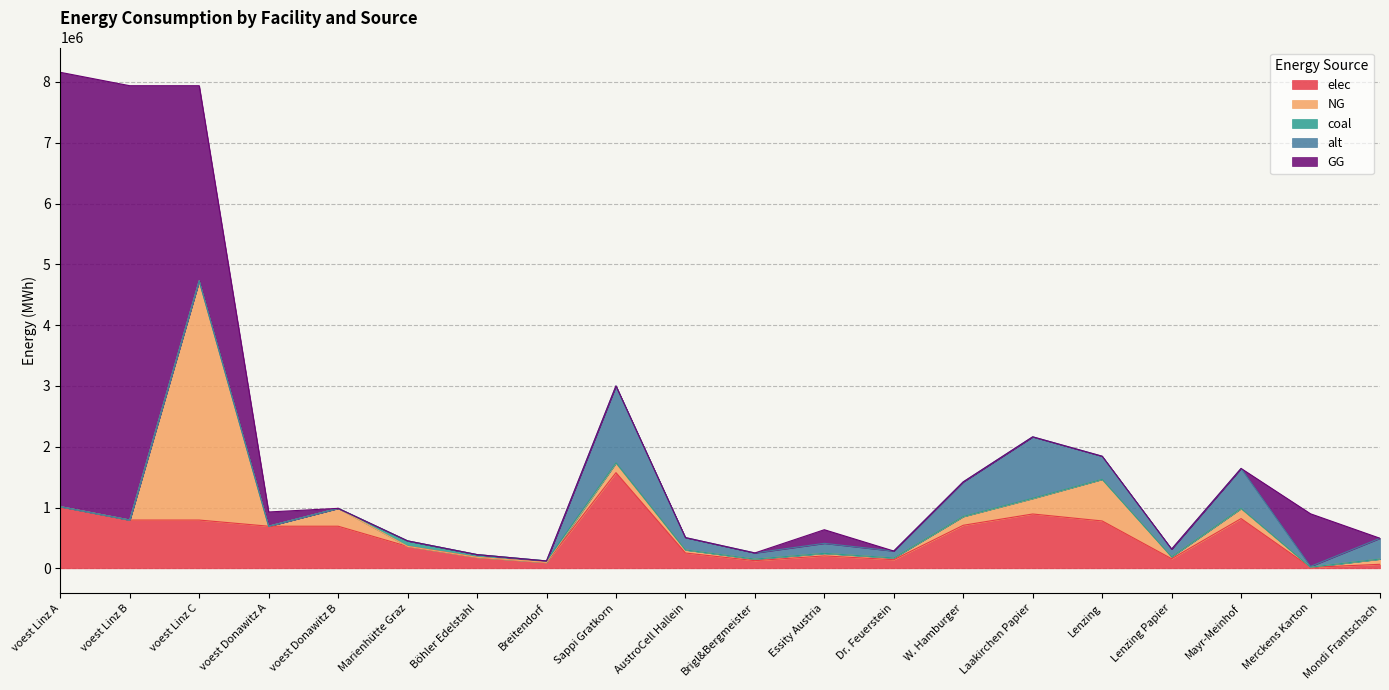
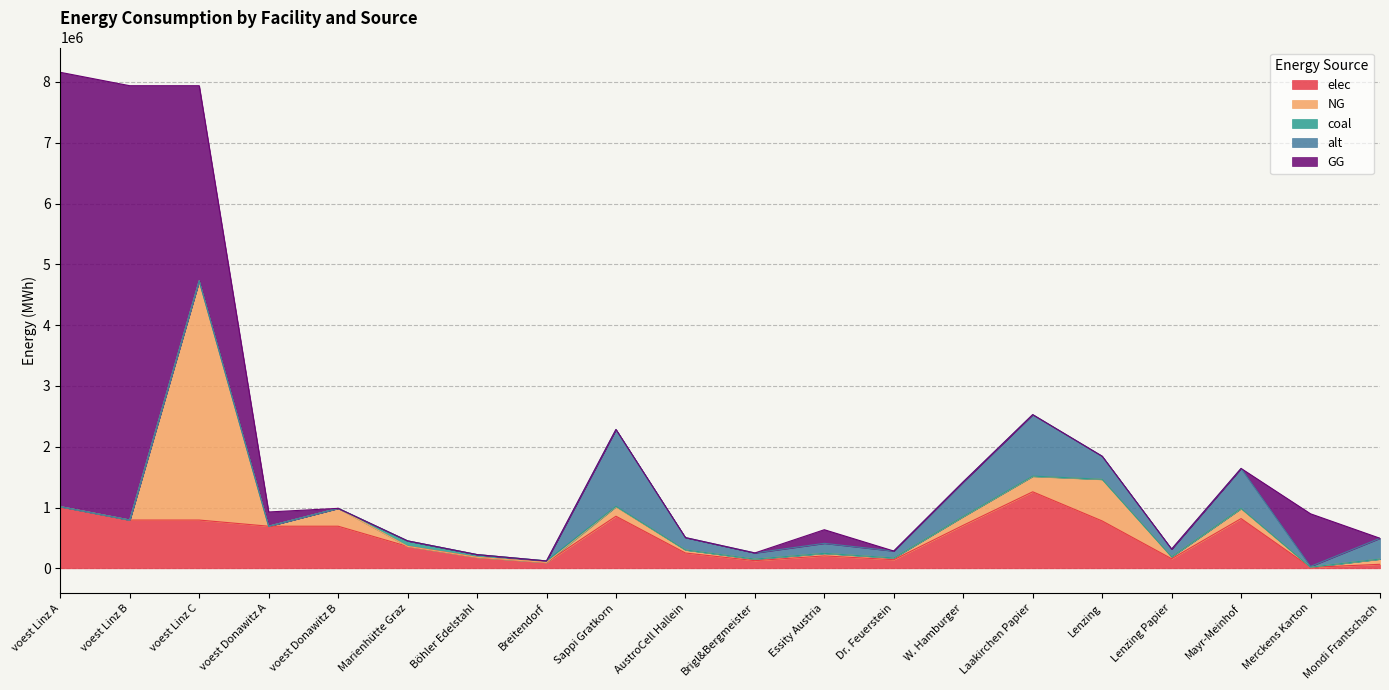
elec, Sappi Gratkorn: 1600000 -> 900000
elec, Laakirchen Papier: 900000 -> 1300000
